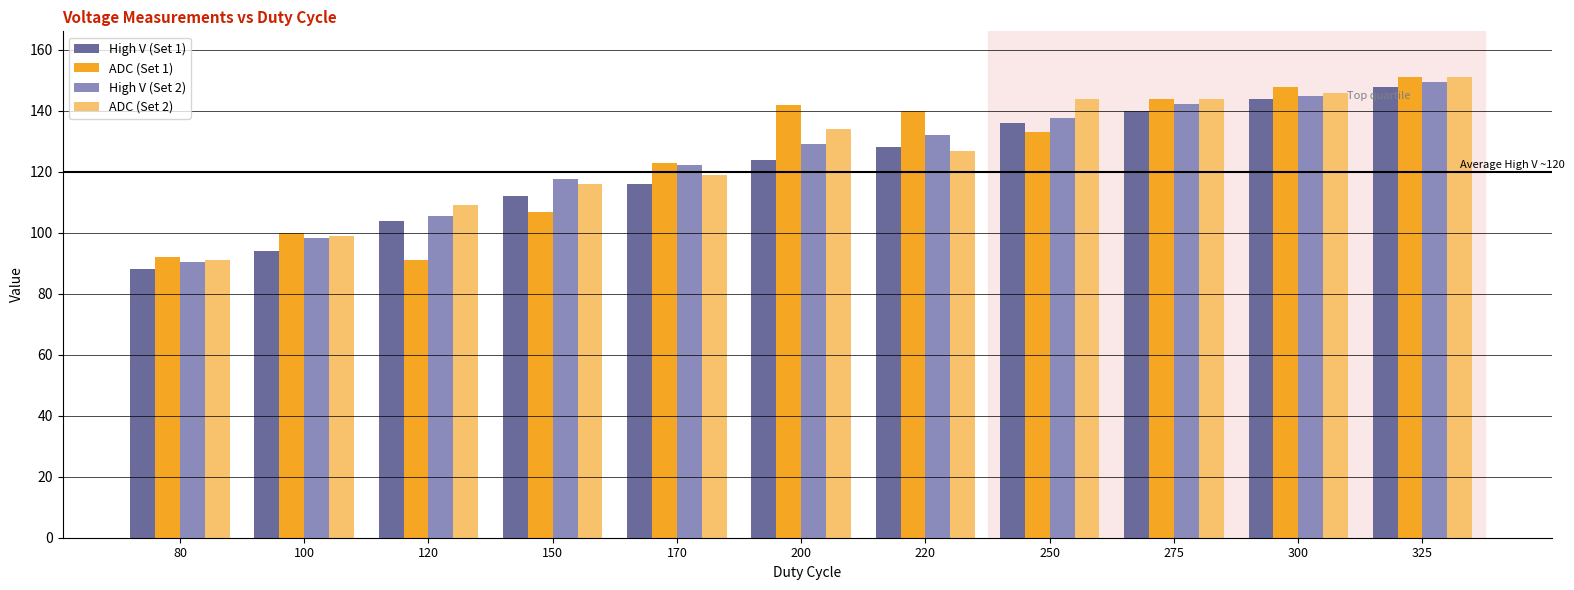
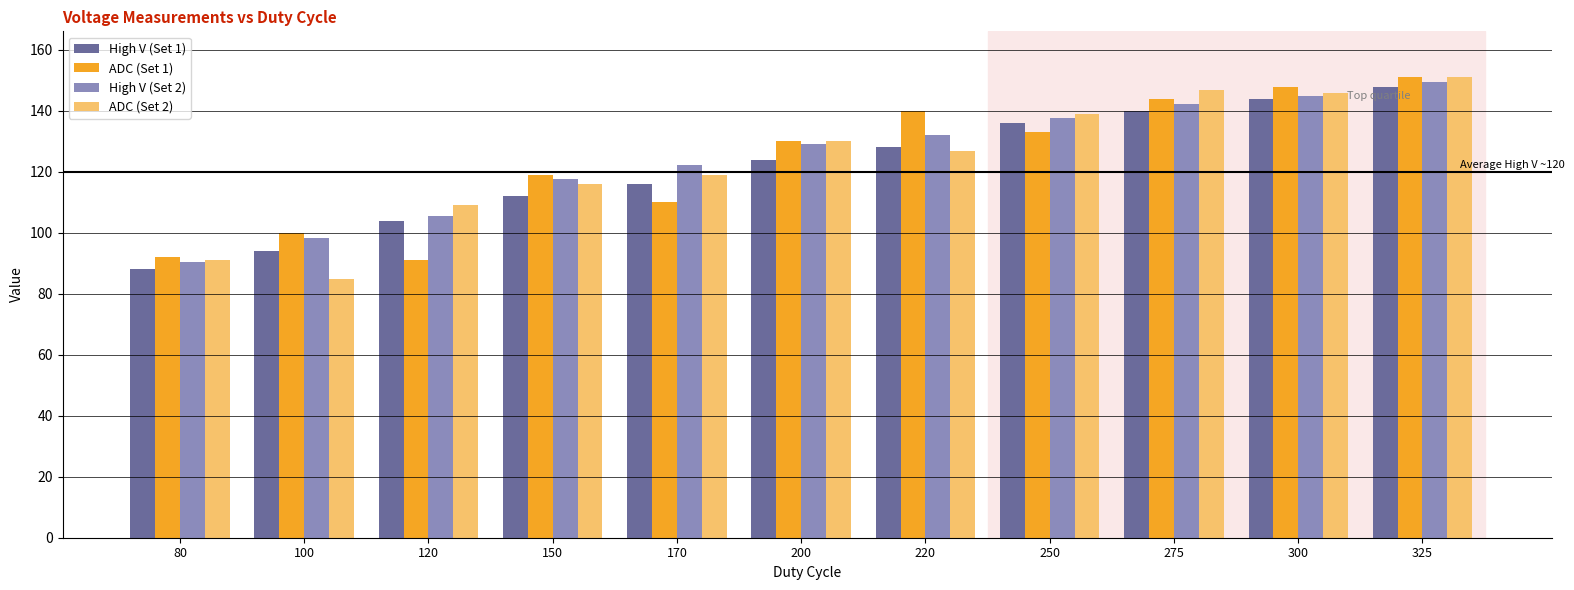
ADC (Set 2), 100: 99 -> 85
ADC (Set 1), 150: 107 -> 119
ADC (Set 1), 170: 123 -> 110
ADC (Set 1), 200: 142 -> 130
ADC (Set 2), 200: 134 -> 130
ADC (Set 2), 250: 144 -> 139
ADC (Set 2), 275: 144 -> 147
